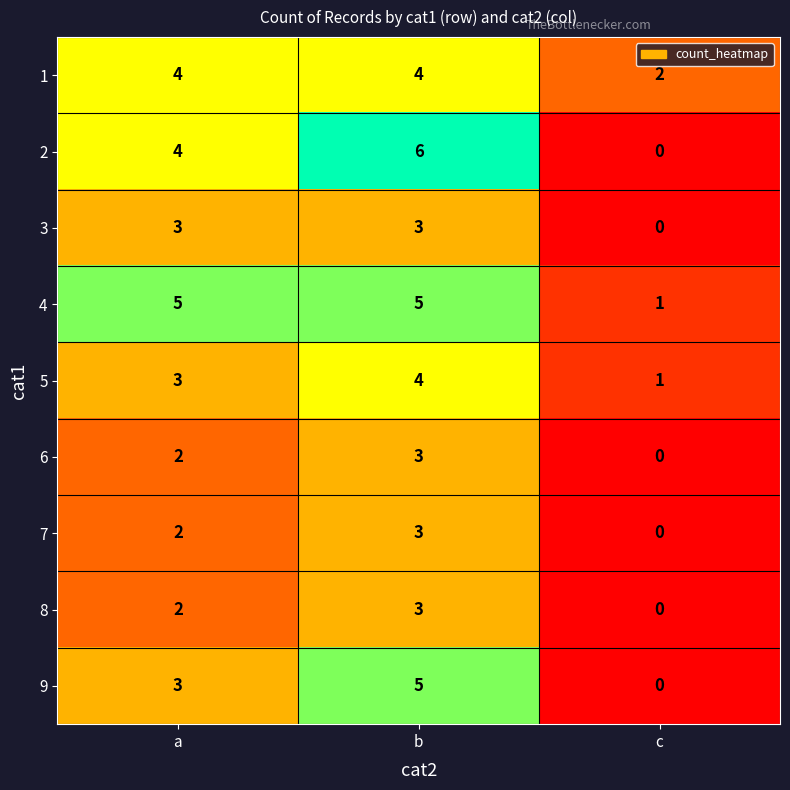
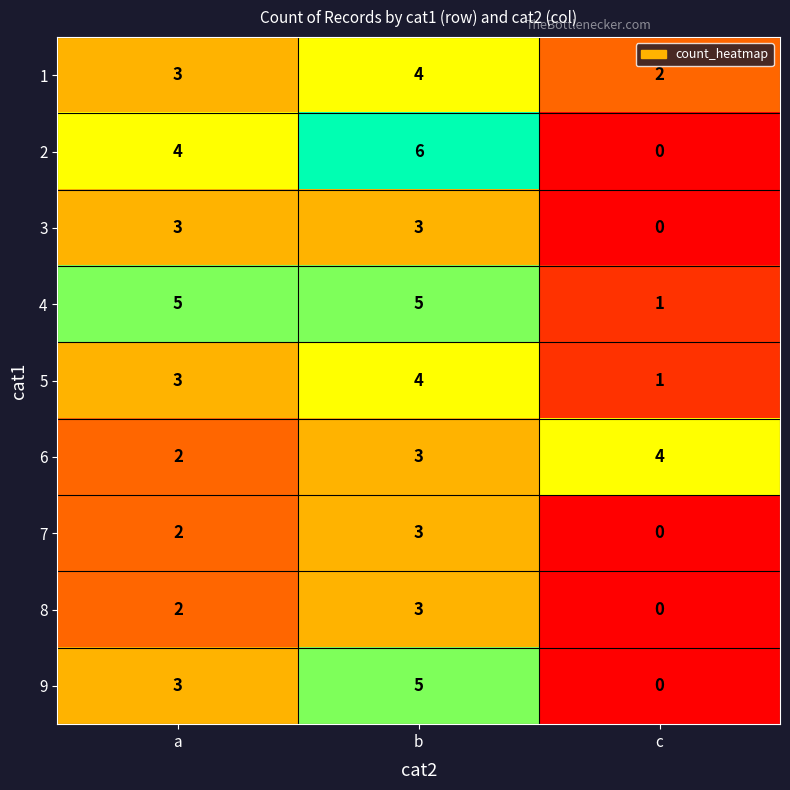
1, a: 4 -> 3
6, c: 0 -> 4
